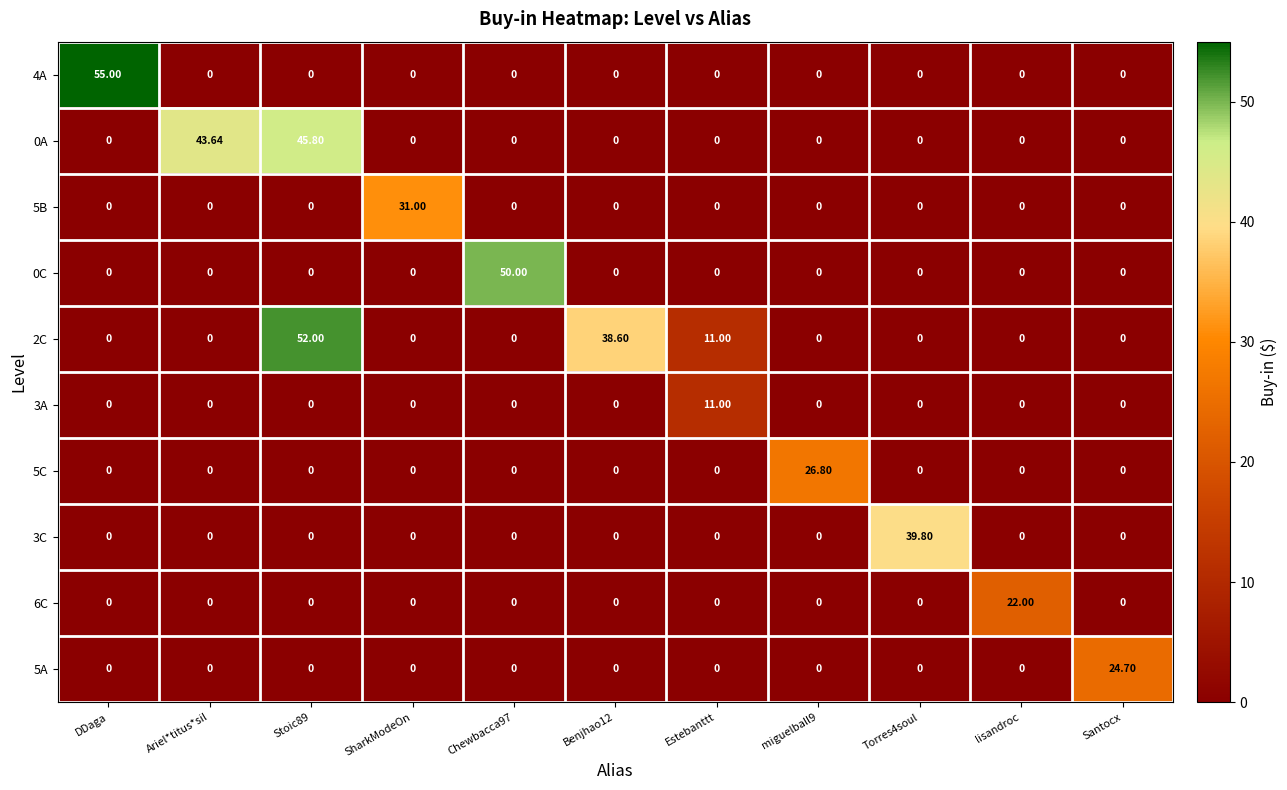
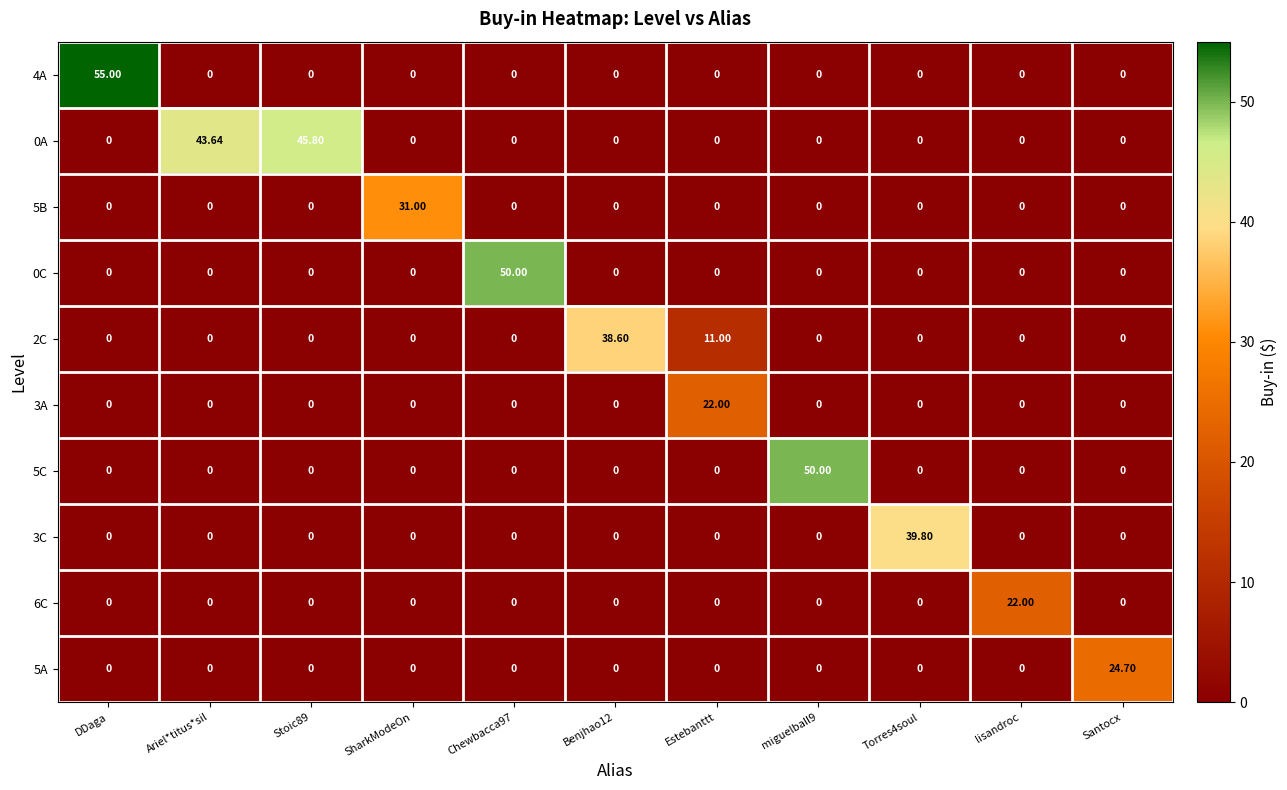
2C, Stoic89: 52.00 -> 0
3A, Estebanttt: 11.00 -> 22.00
5C, miguelball9: 26.80 -> 50.00
